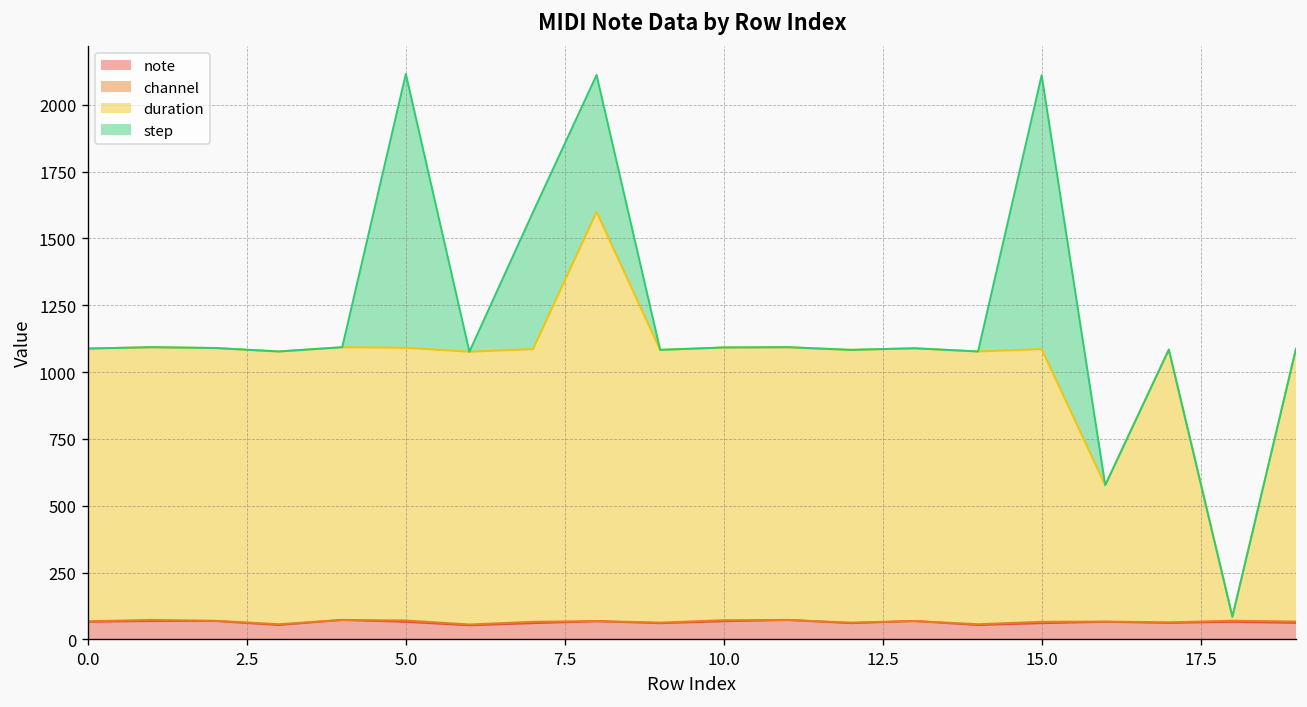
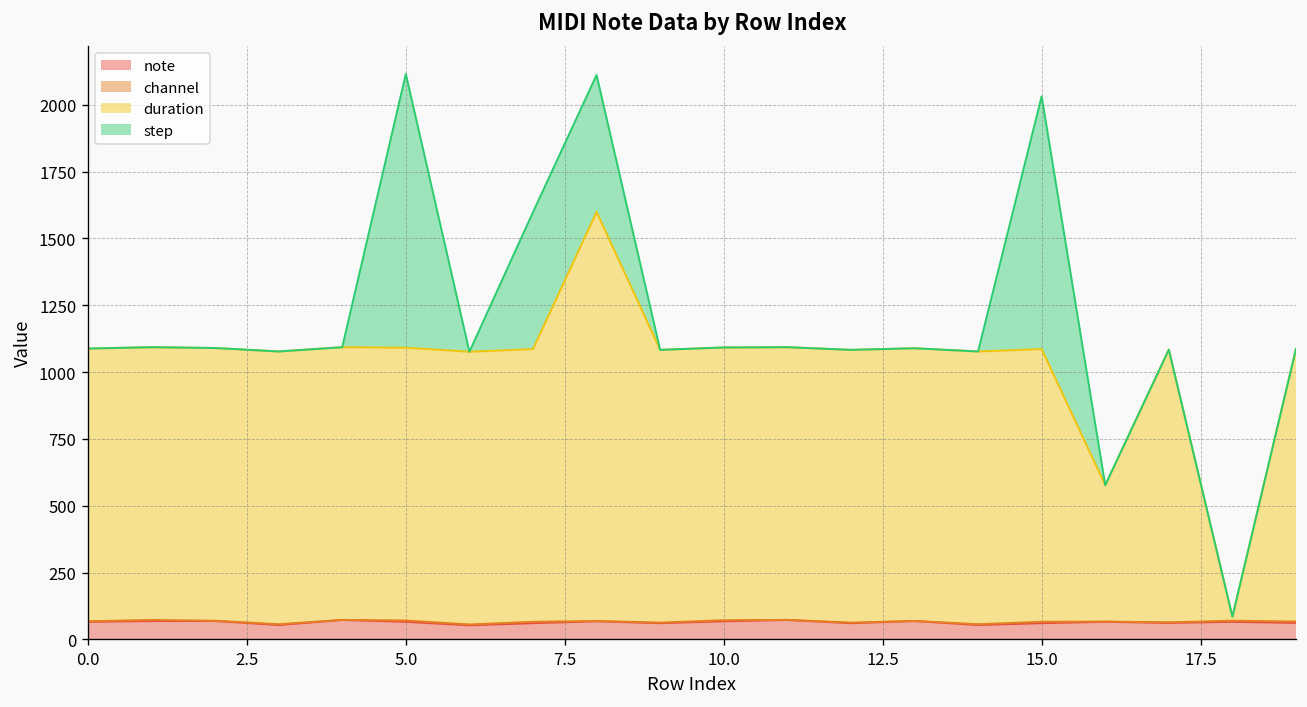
step, 15.0: 1020 -> 950
